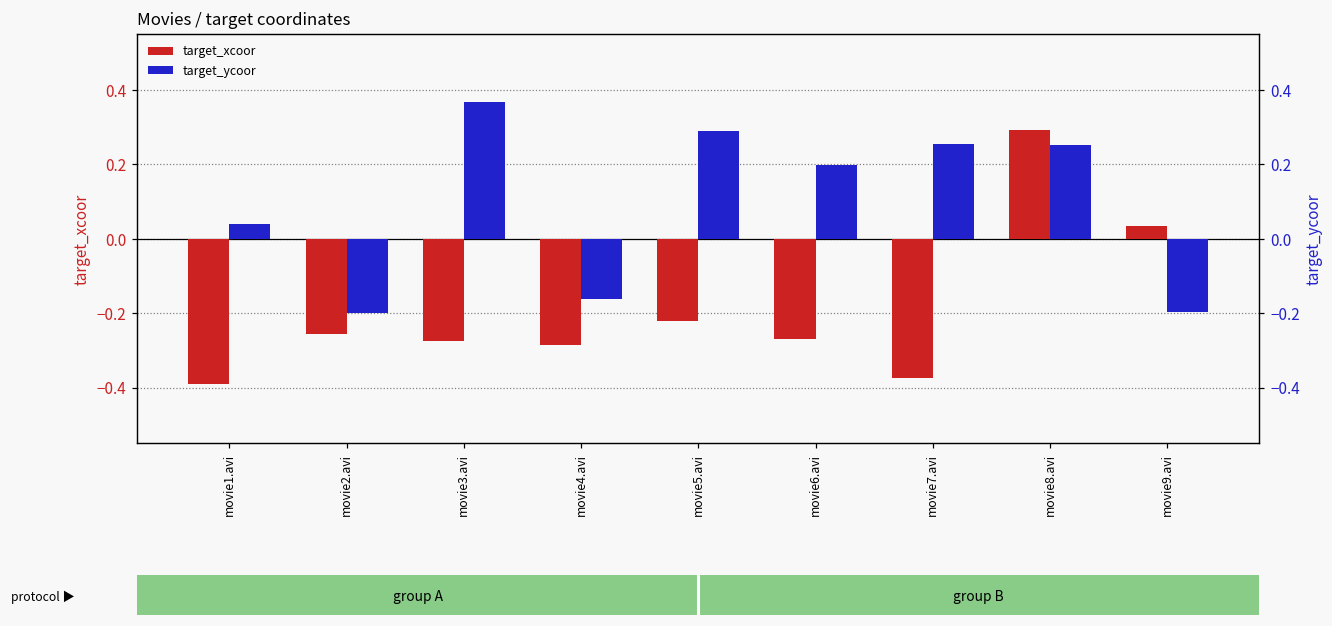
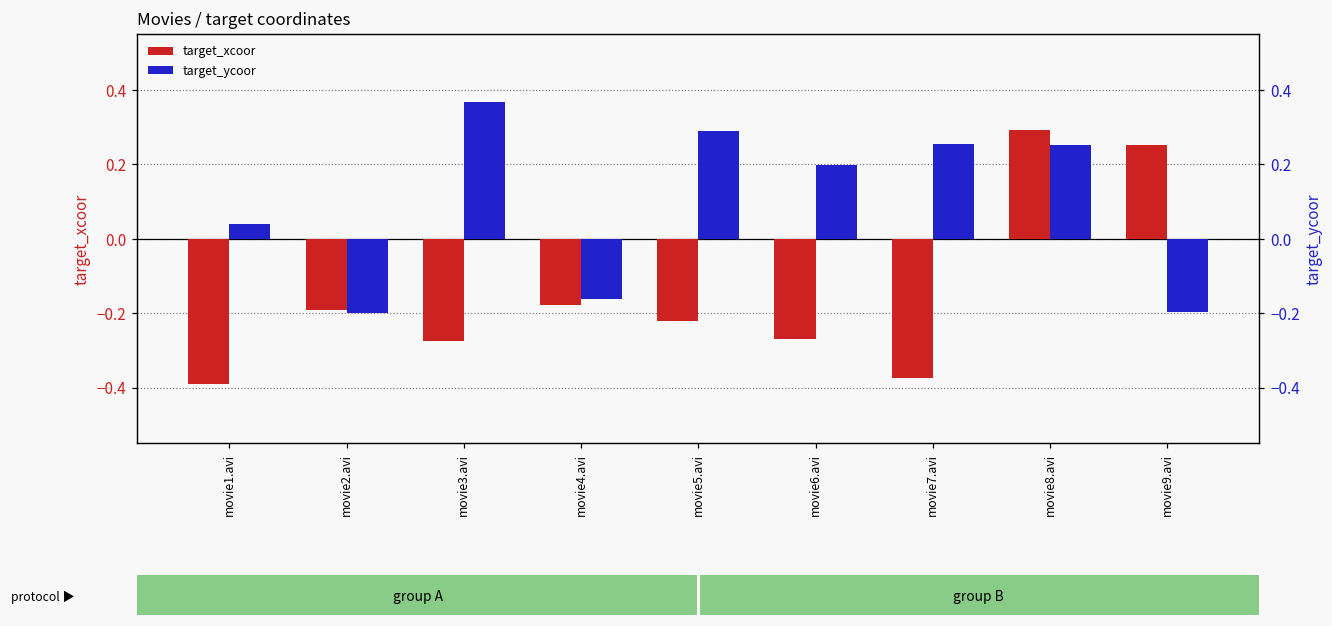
target_xcoor, movie2.avi: -0.26 -> -0.19
target_xcoor, movie4.avi: -0.29 -> -0.18
target_xcoor, movie9.avi: 0.03 -> 0.25
